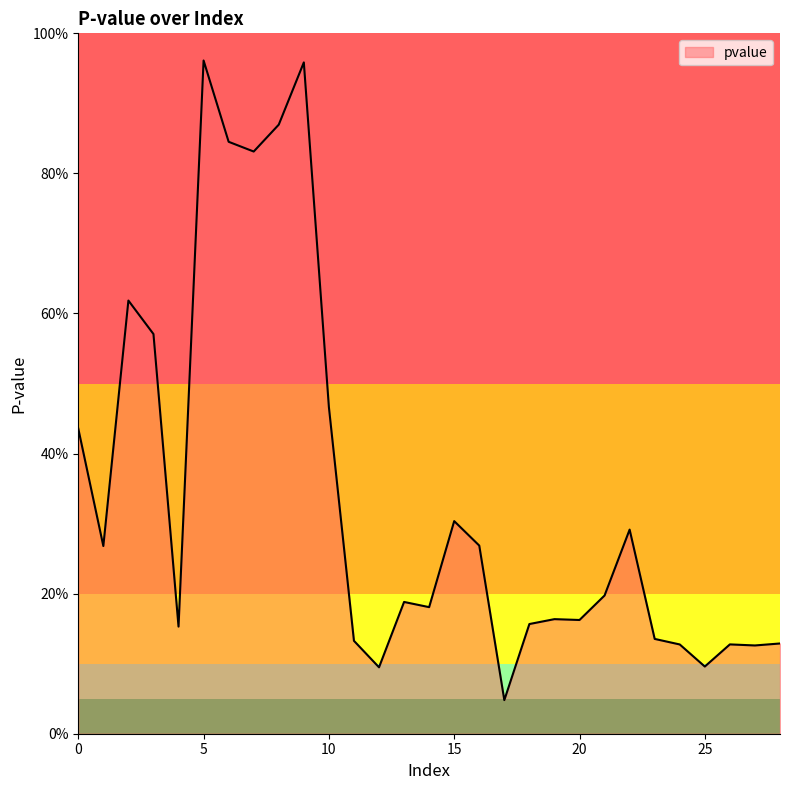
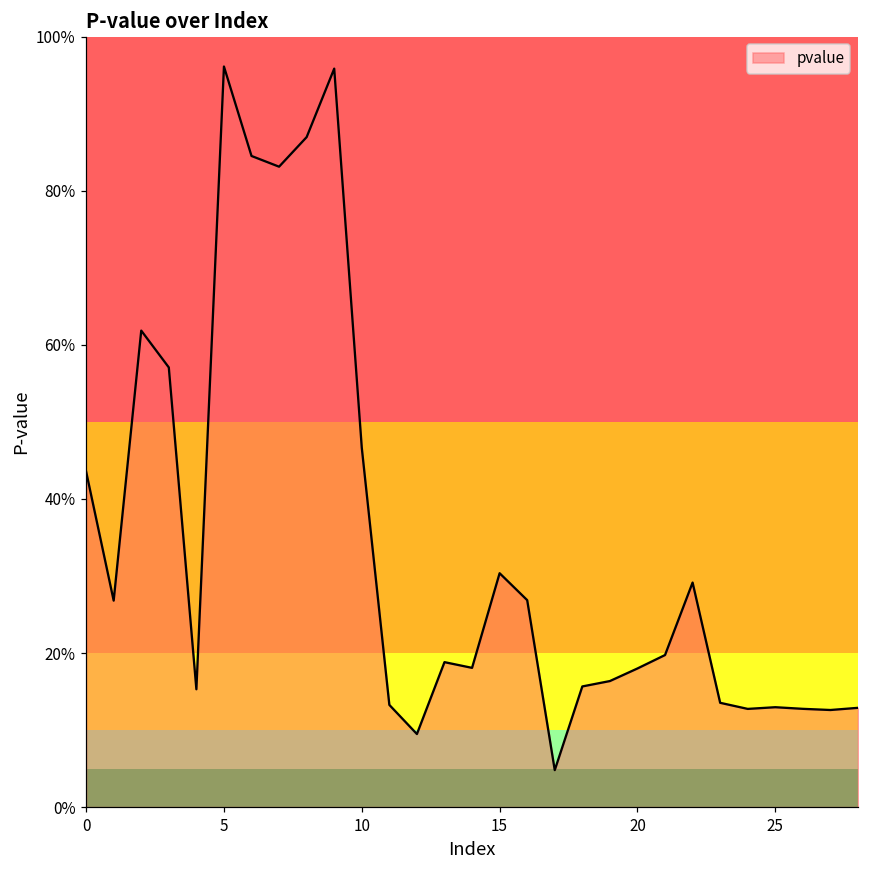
20: 16% -> 18%
25: 10% -> 13%
